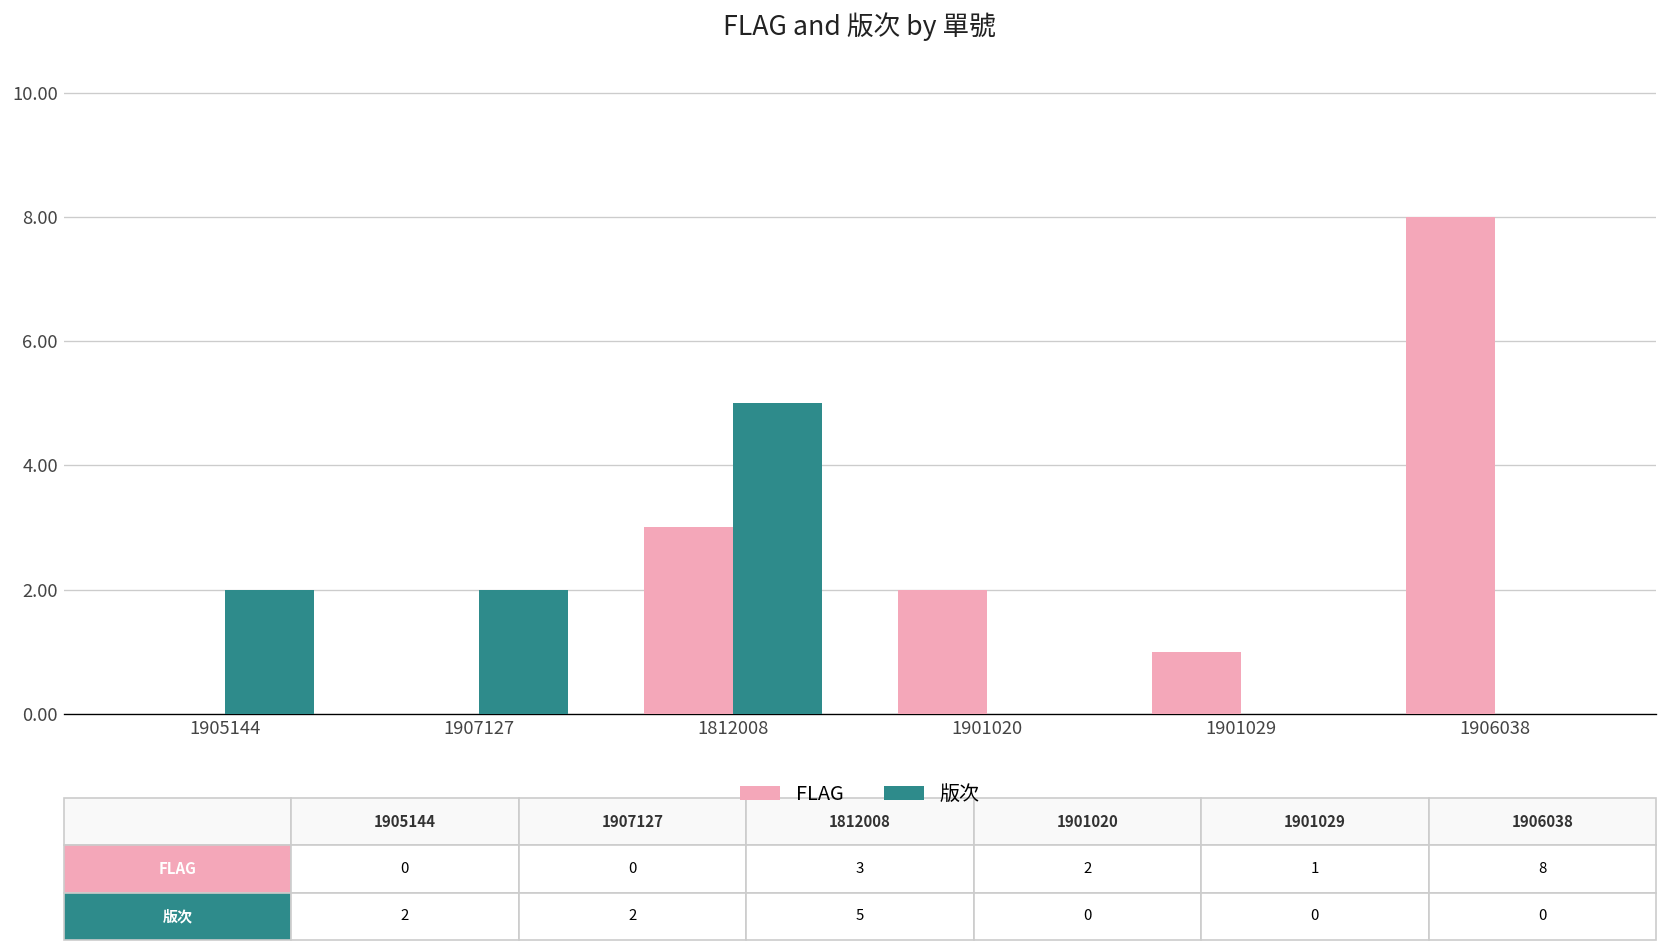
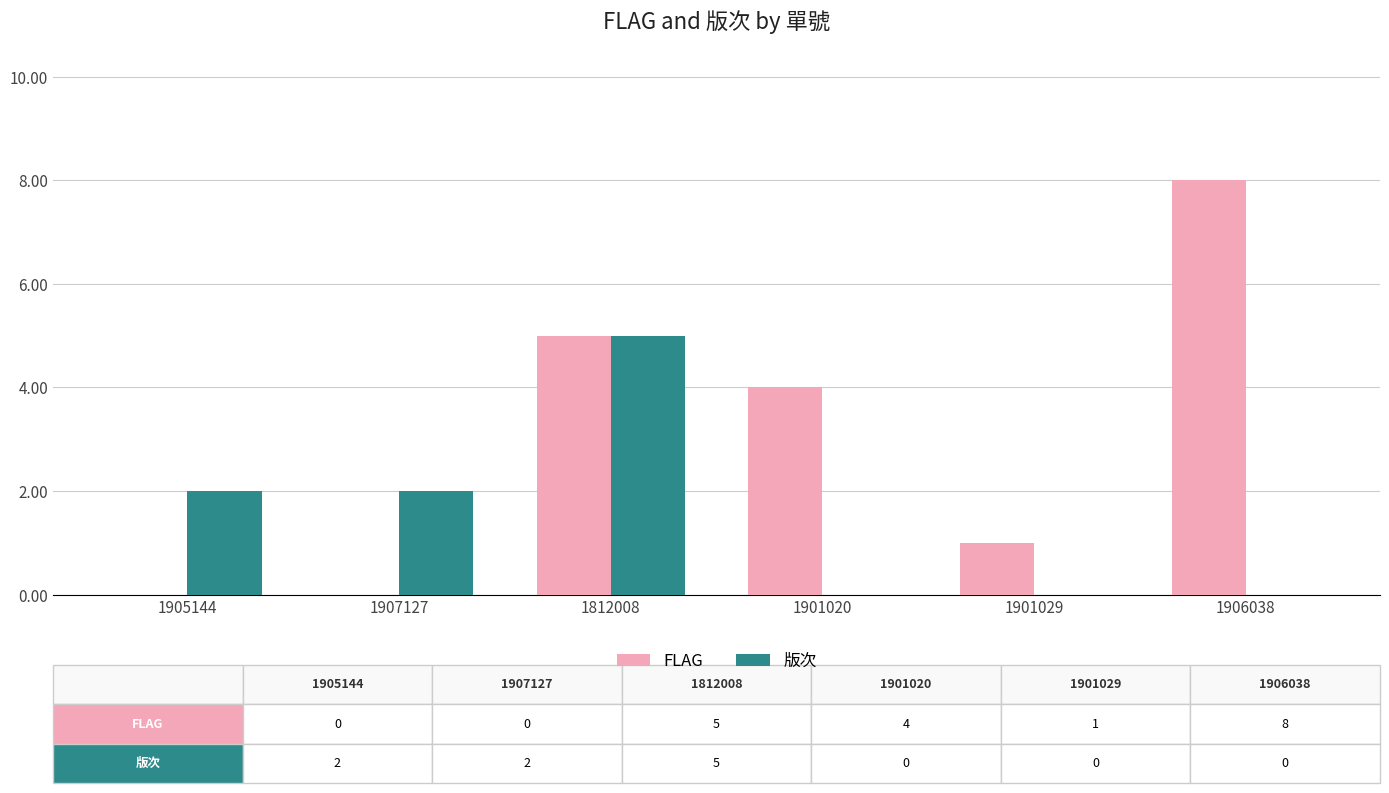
FLAG, 1812008: 3 -> 5
FLAG, 1901020: 2 -> 4
